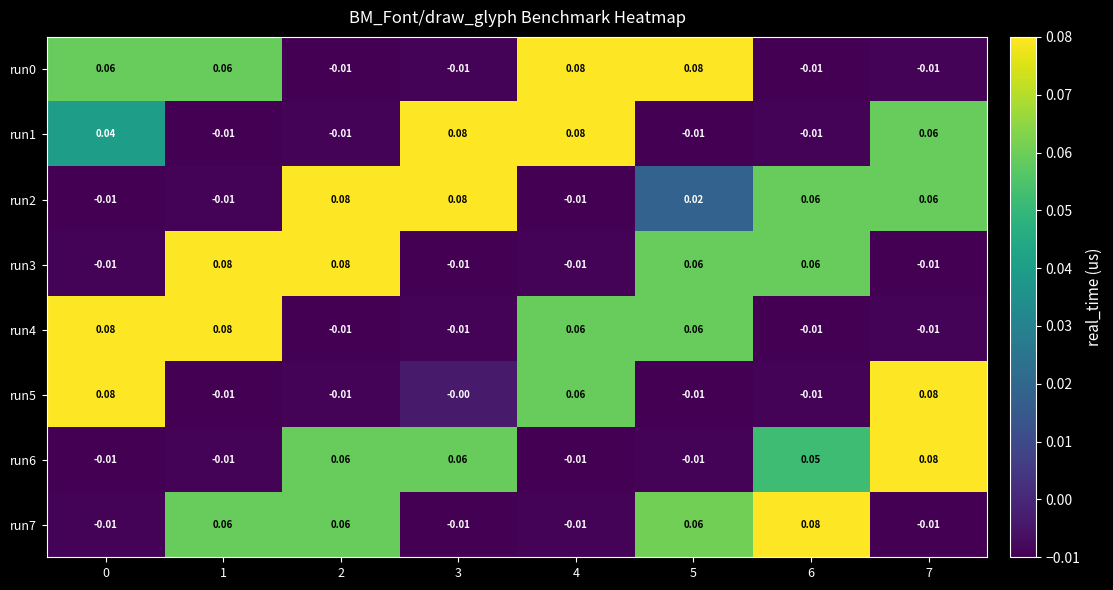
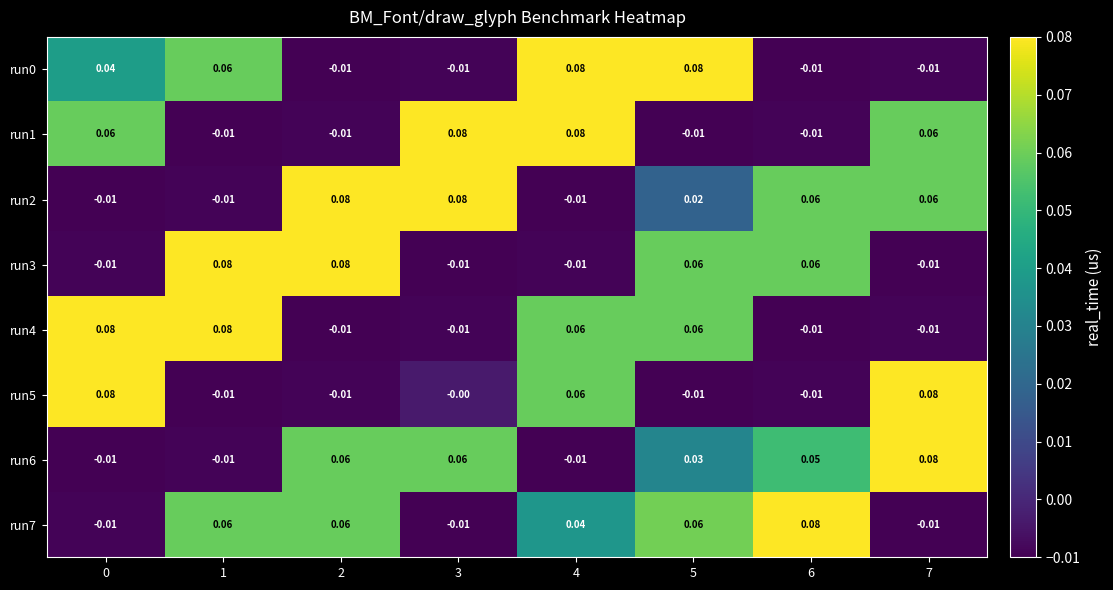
run0, 0: 0.06 -> 0.04
run1, 0: 0.04 -> 0.06
run6, 5: -0.01 -> 0.03
run7, 4: -0.01 -> 0.04
